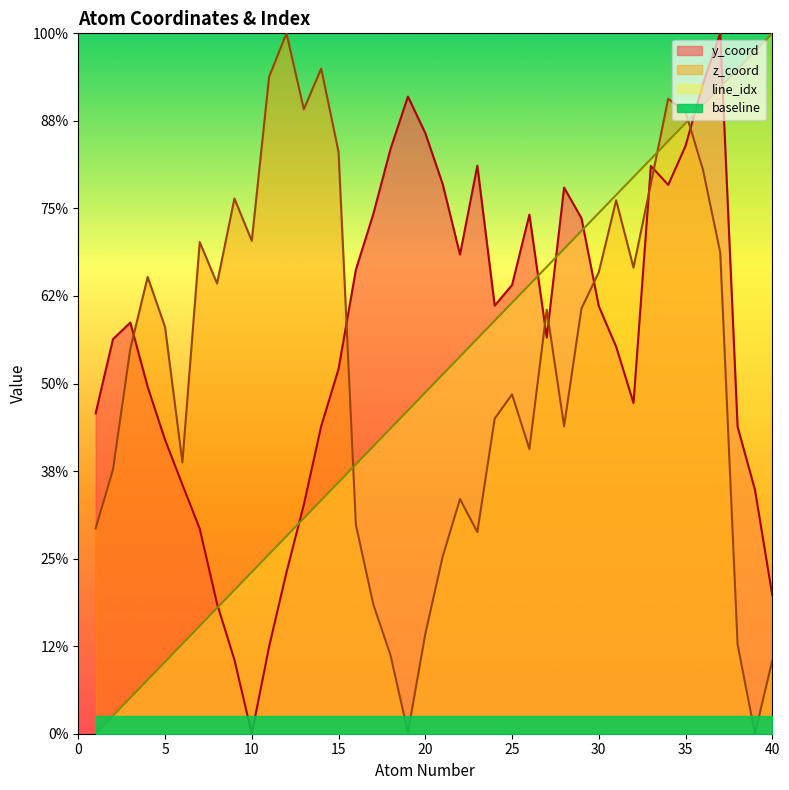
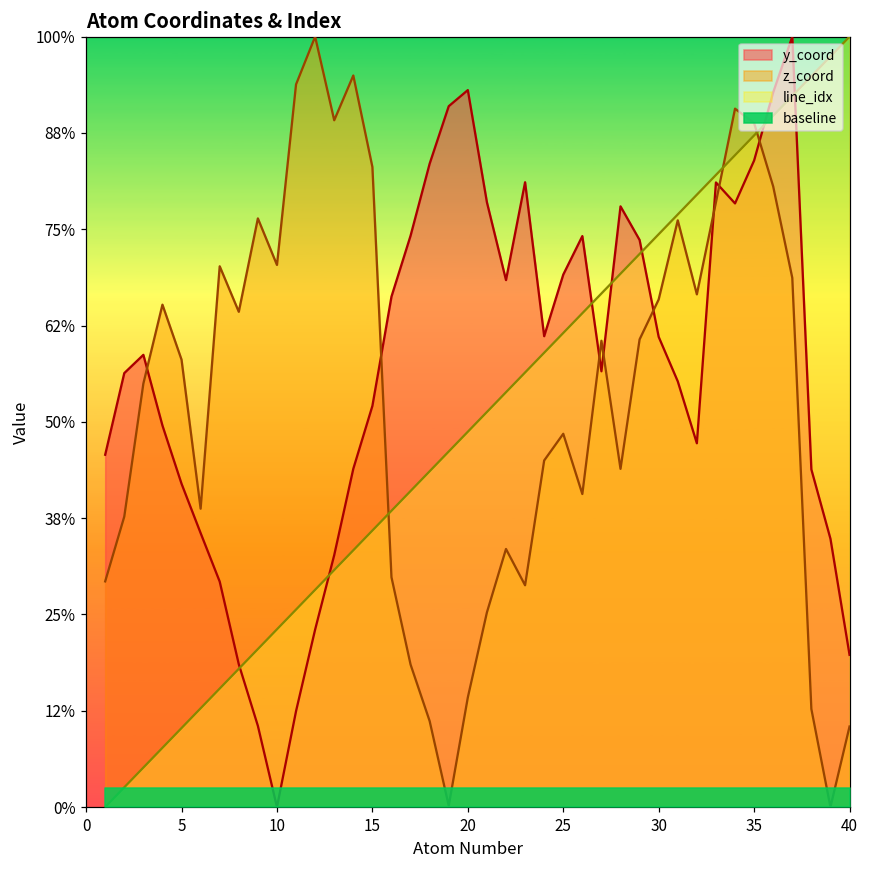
y_coord, 20: 86% -> 93%
y_coord, 25: 64% -> 69%
